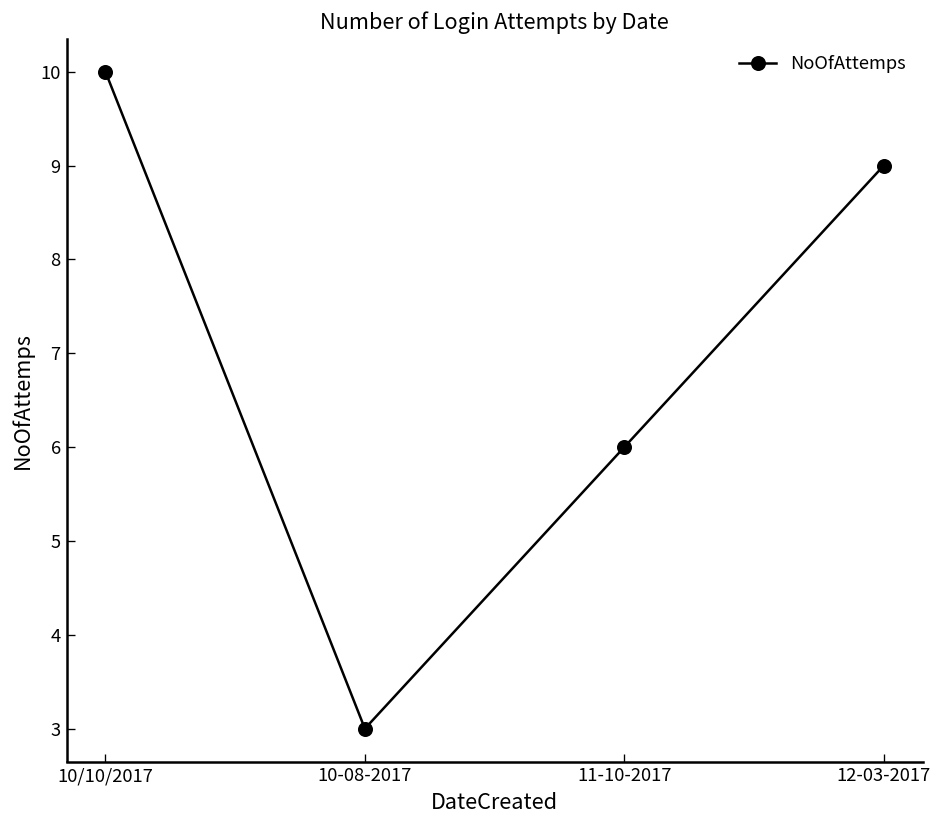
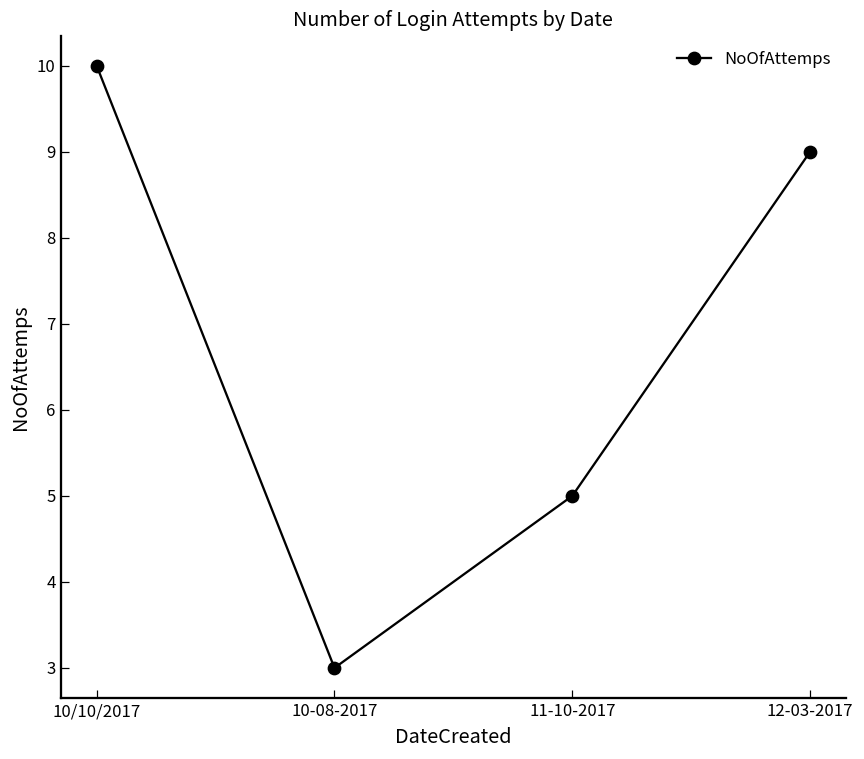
11-10-2017: 6 -> 5
